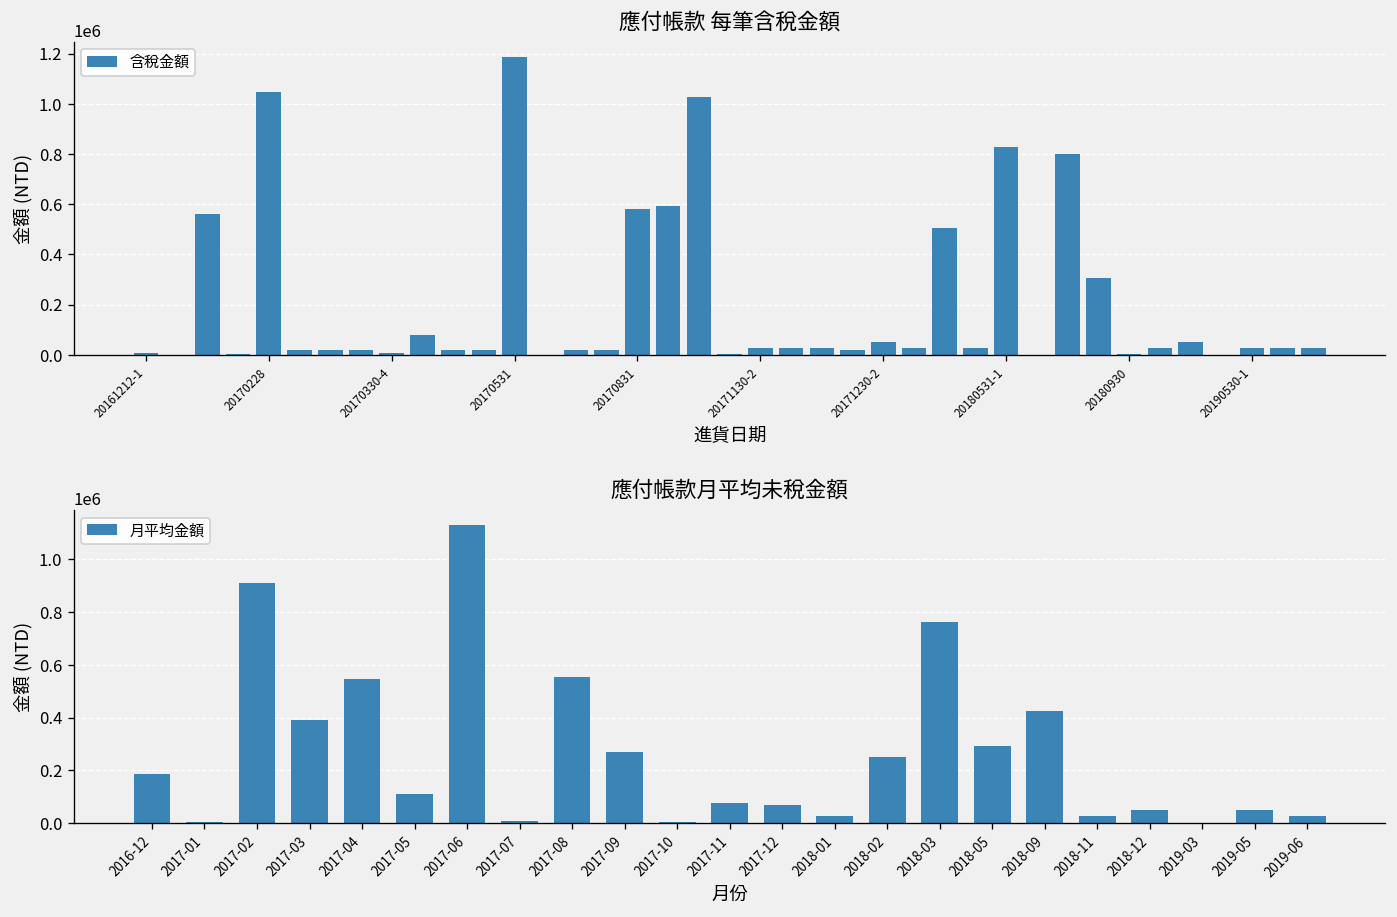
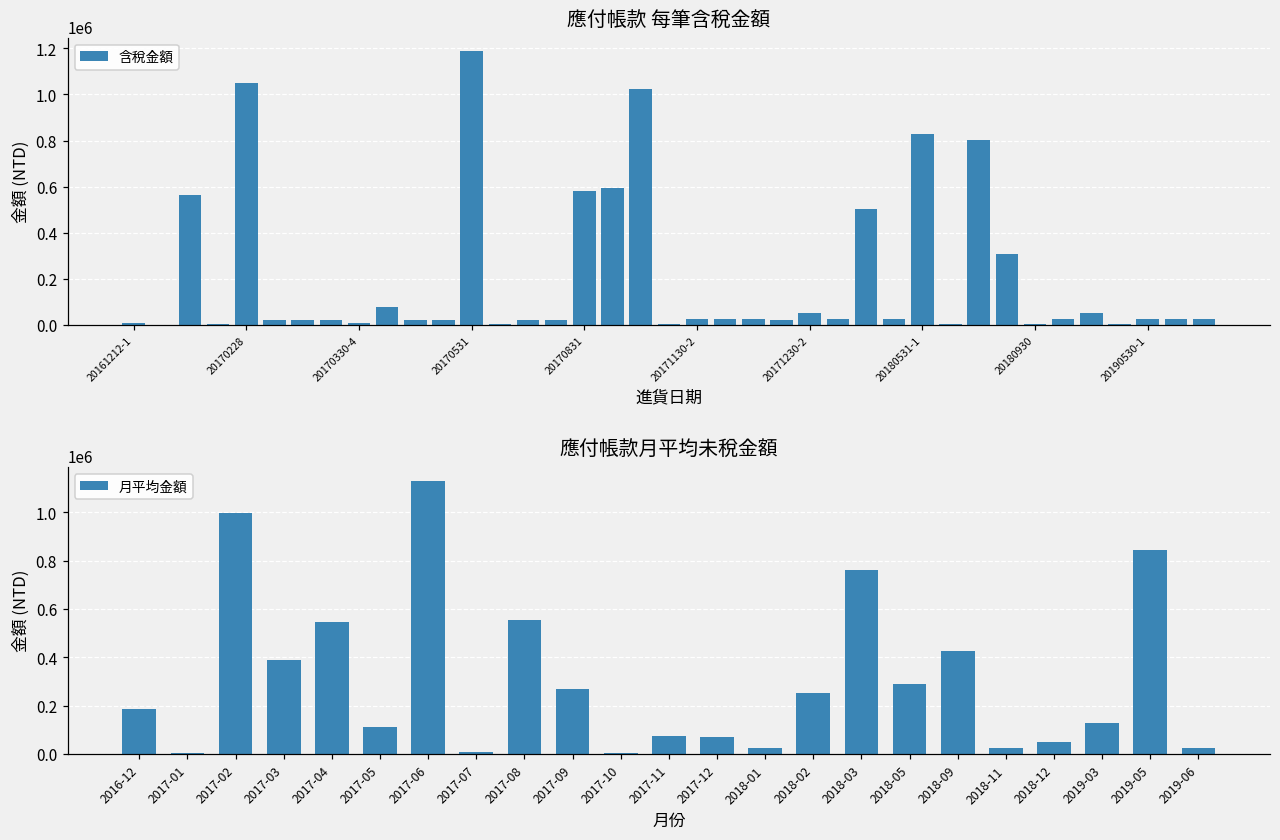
應付帳款月平均未稅金額, 2017-02: 910000 -> 1000000
應付帳款月平均未稅金額, 2019-03: 0 -> 130000
應付帳款月平均未稅金額, 2019-05: 50000 -> 840000
